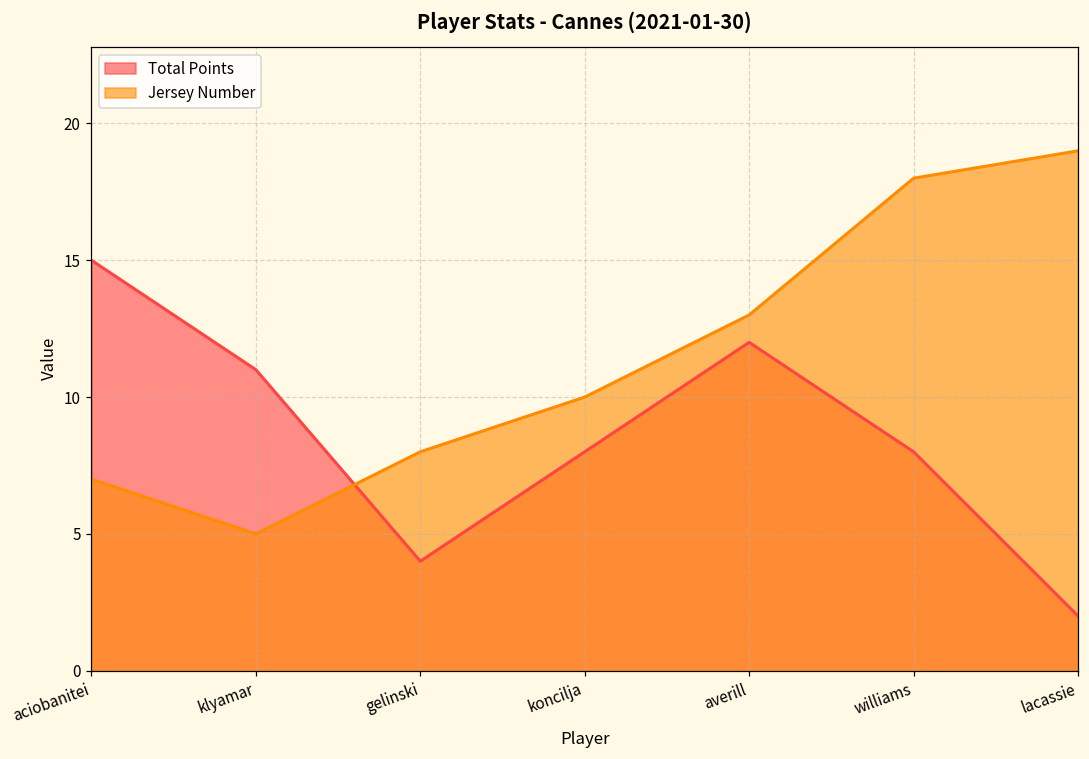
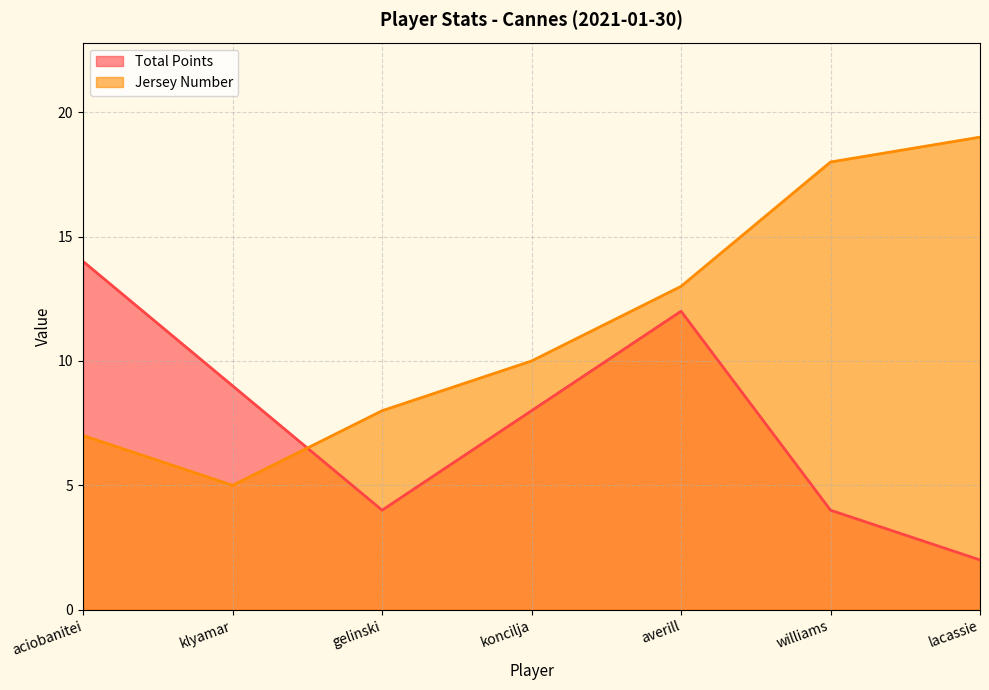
Total Points, aciobanitei: 15 -> 14
Total Points, klyamar: 11 -> 9
Total Points, williams: 8 -> 4
